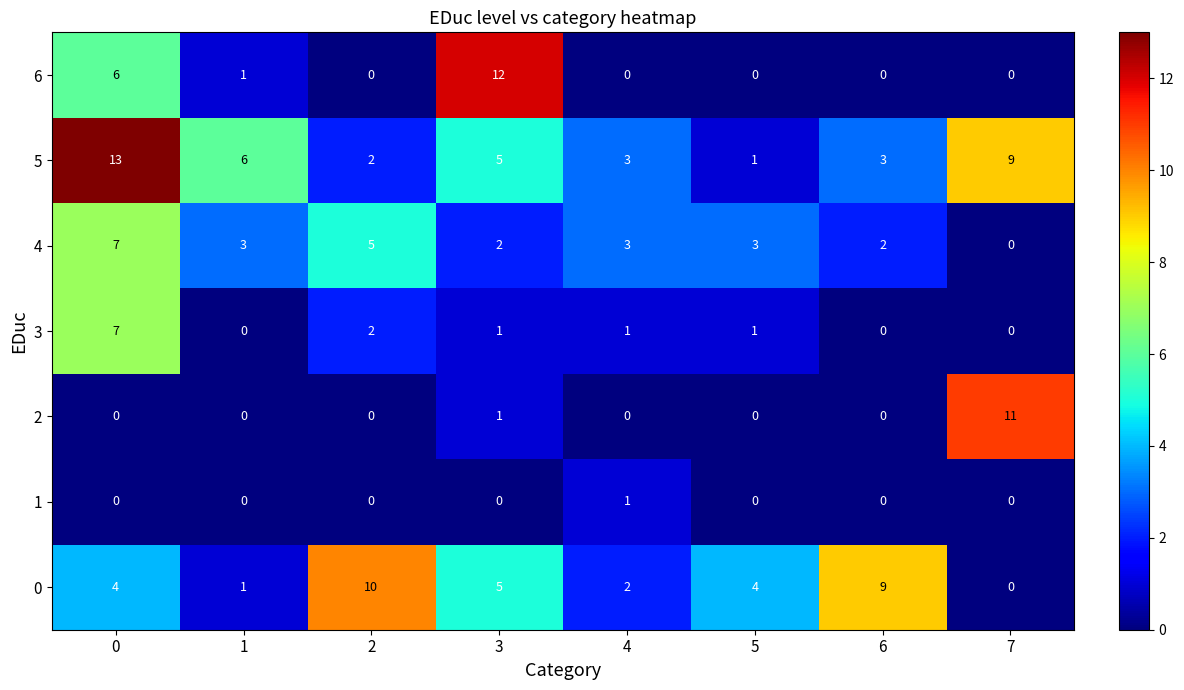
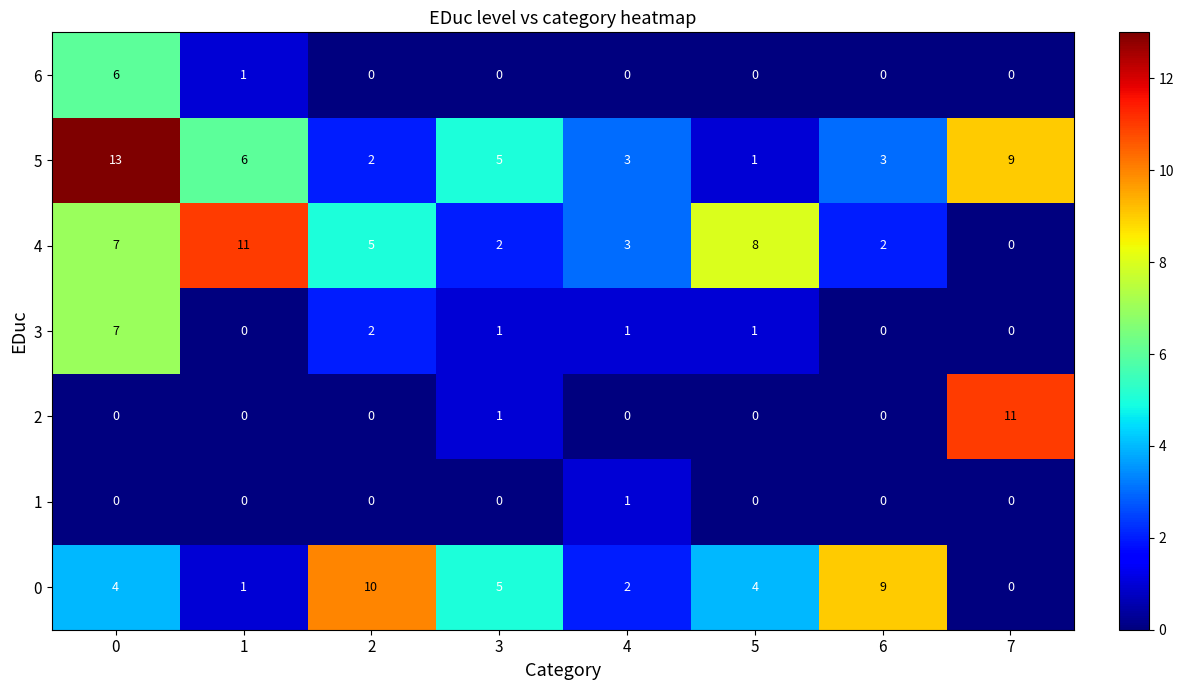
6, 3: 12 -> 0
4, 1: 3 -> 11
4, 5: 3 -> 8
